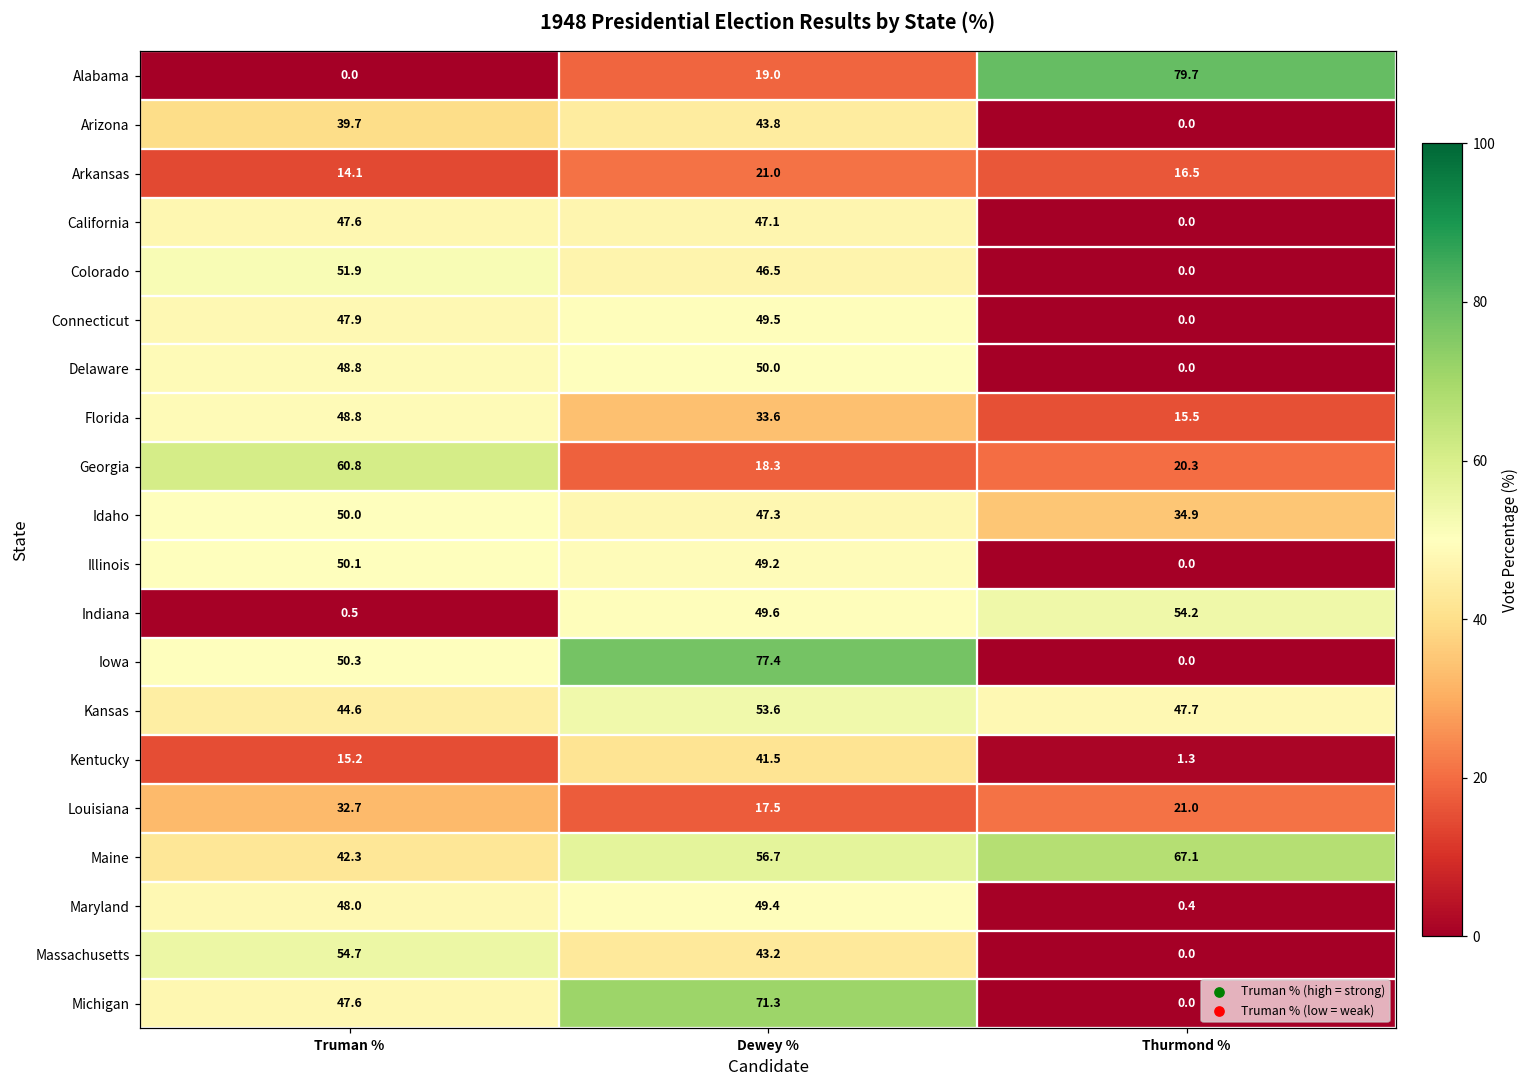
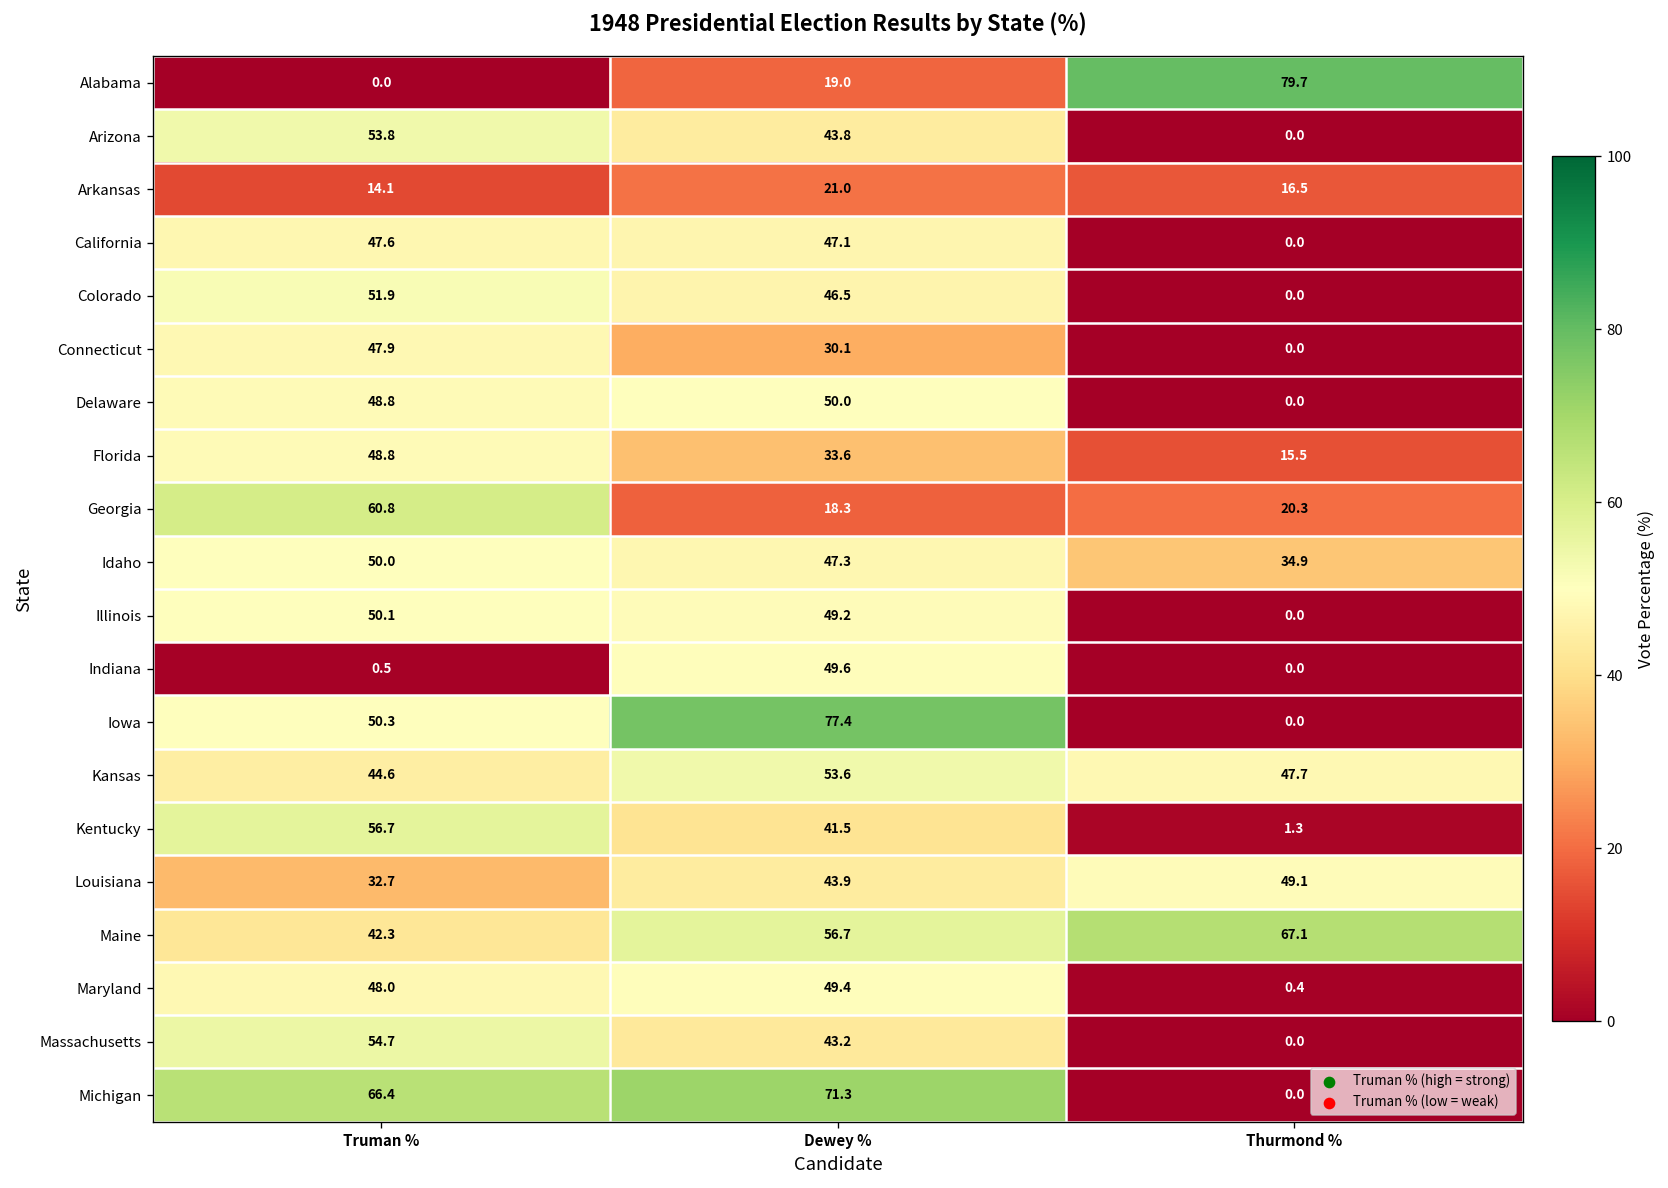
Arizona, Truman %: 39.7 -> 53.8
Connecticut, Dewey %: 49.5 -> 30.1
Indiana, Thurmond %: 54.2 -> 0.0
Kentucky, Truman %: 15.2 -> 56.7
Louisiana, Dewey %: 17.5 -> 43.9
Louisiana, Thurmond %: 21.0 -> 49.1
Michigan, Truman %: 47.6 -> 66.4
